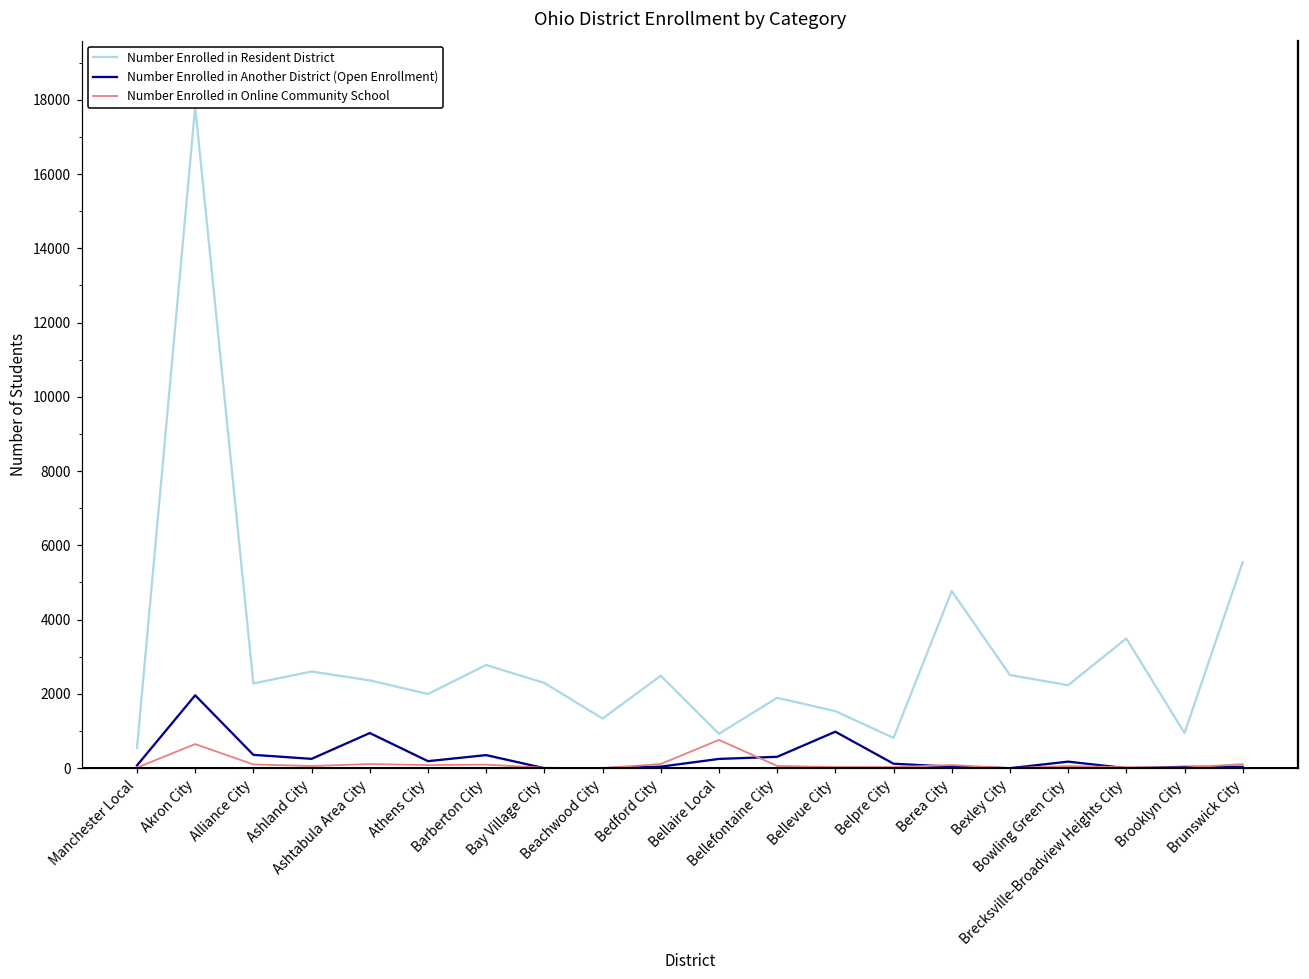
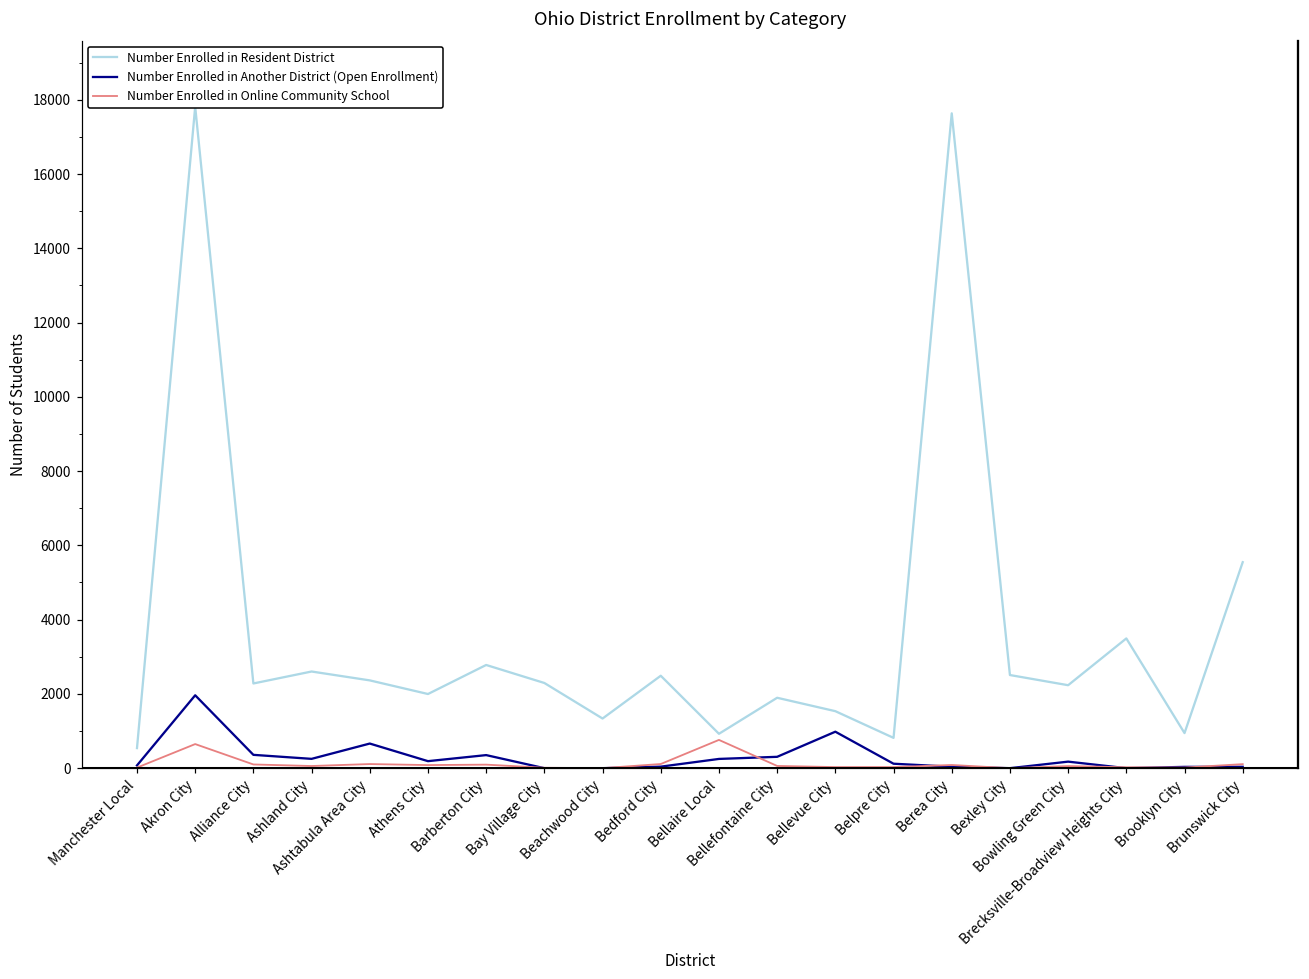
Number Enrolled in Another District (Open Enrollment), Ashtabula Area City: 900 -> 700
Number Enrolled in Resident District, Berea City: 4800 -> 17600
